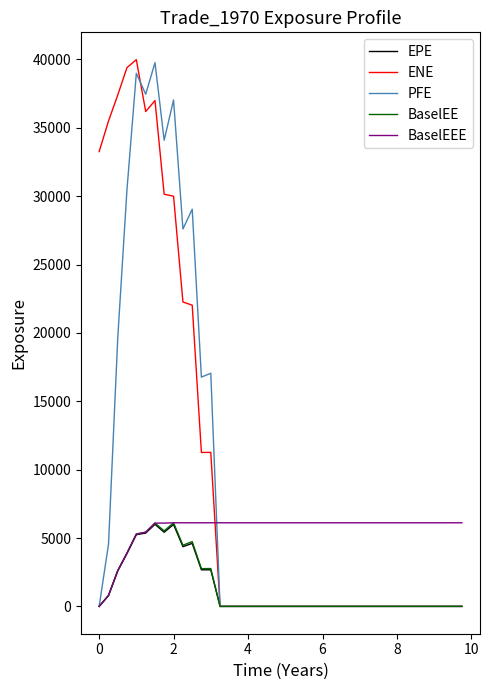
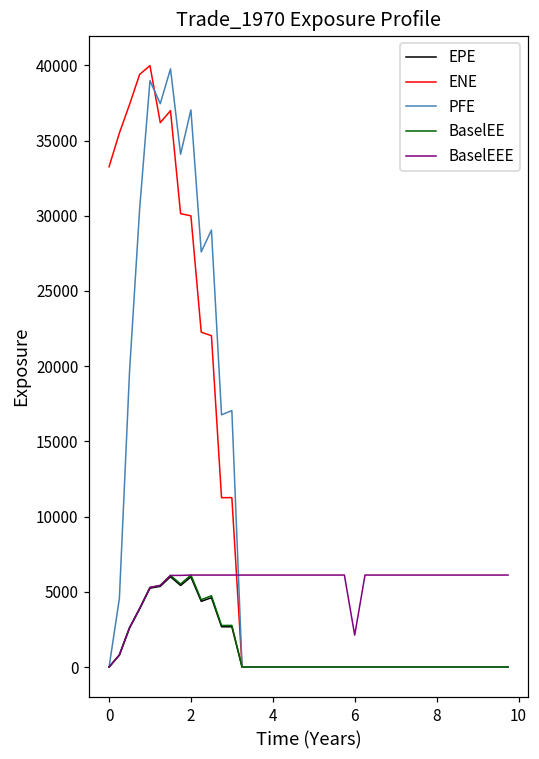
BaselEEE, 6: 6100 -> 2100
